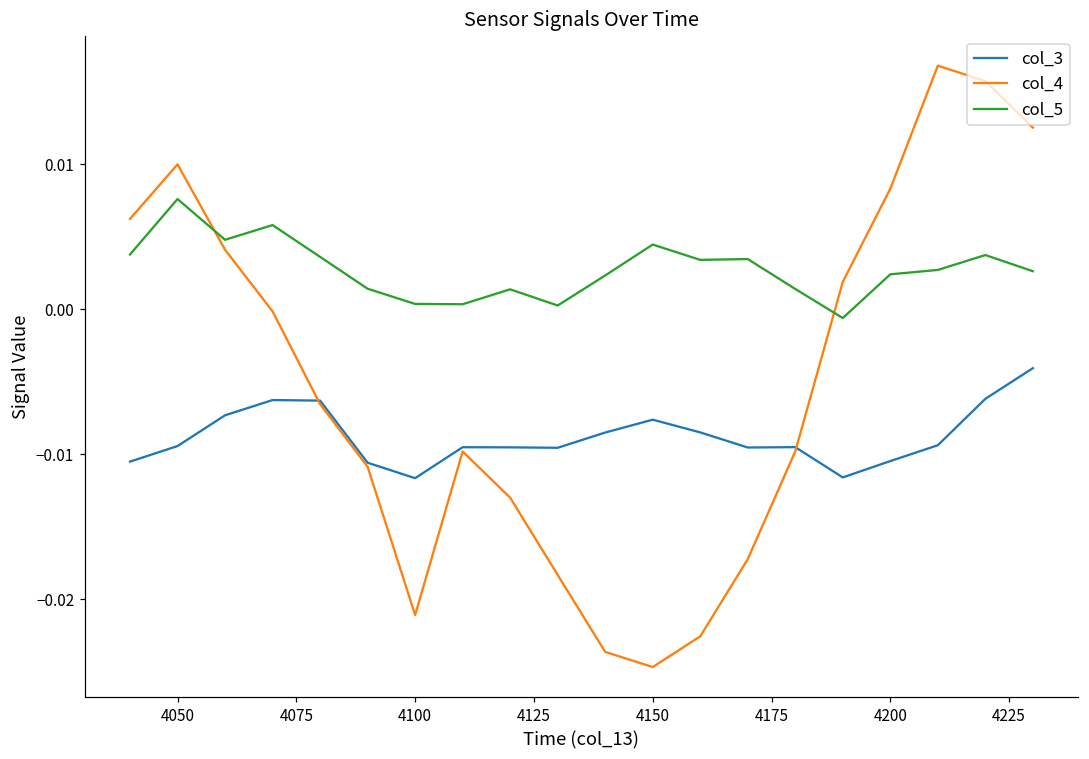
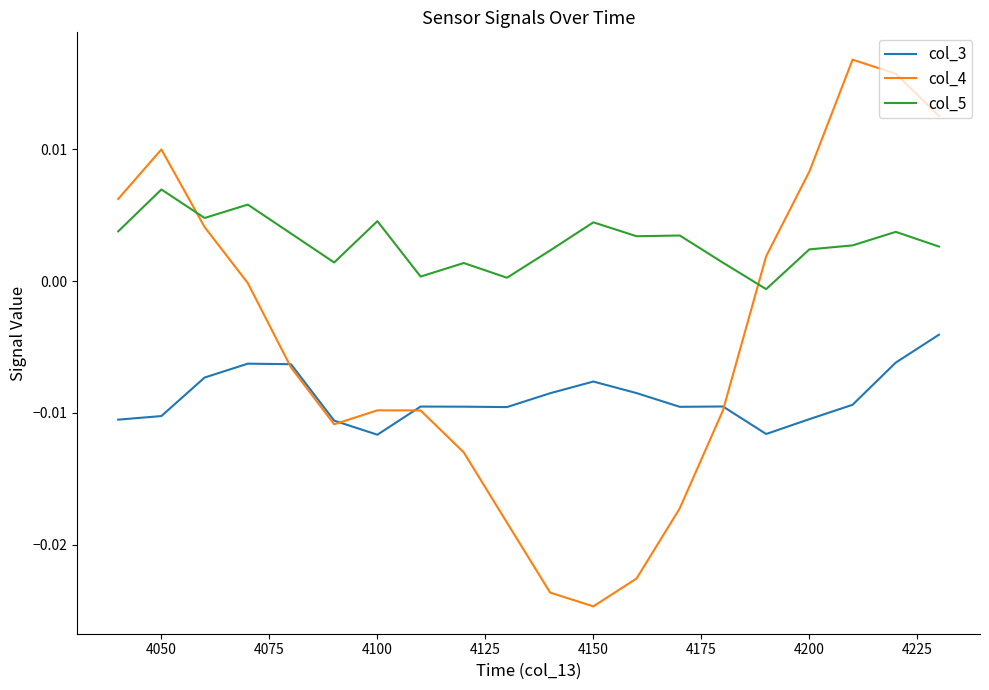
col_3, 4050: -0.0094 -> -0.0102
col_5, 4050: 0.0076 -> 0.0070
col_4, 4100: -0.0211 -> -0.0098
col_5, 4100: 0.0004 -> 0.0046
